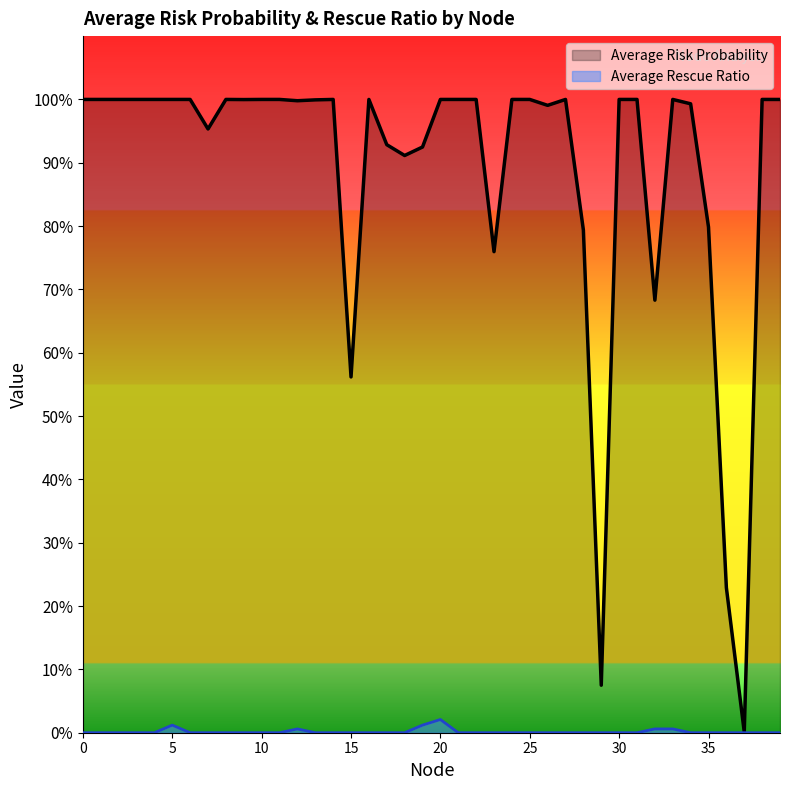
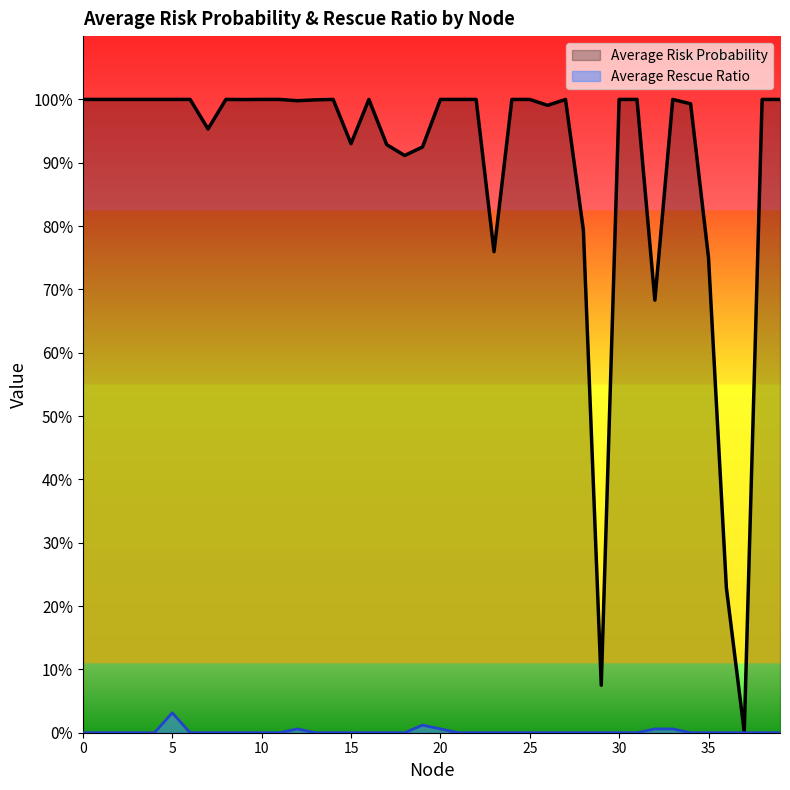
Average Rescue Ratio, 5: 1% -> 3%
Average Risk Probability, 15: 56% -> 93%
Average Rescue Ratio, 20: 2% -> 1%
Average Risk Probability, 35: 80% -> 75%
